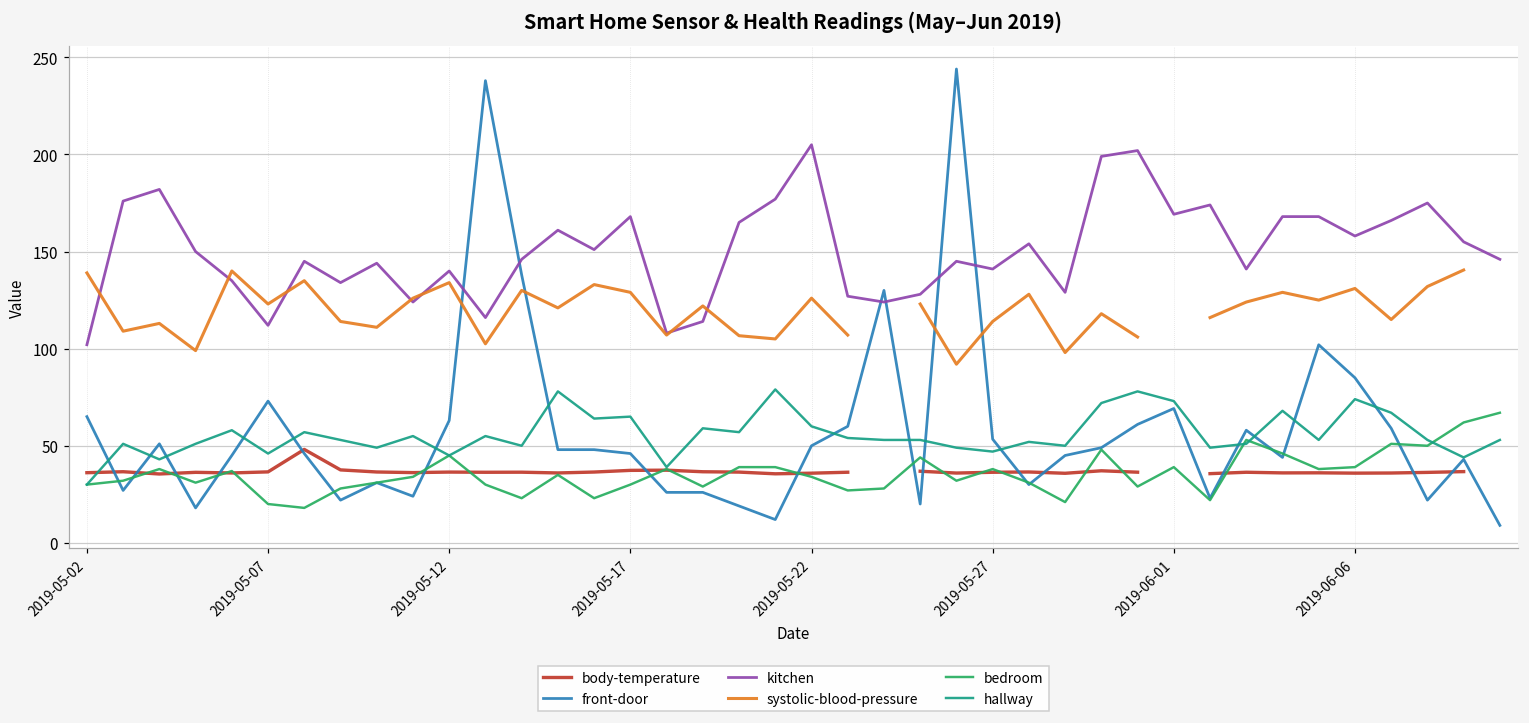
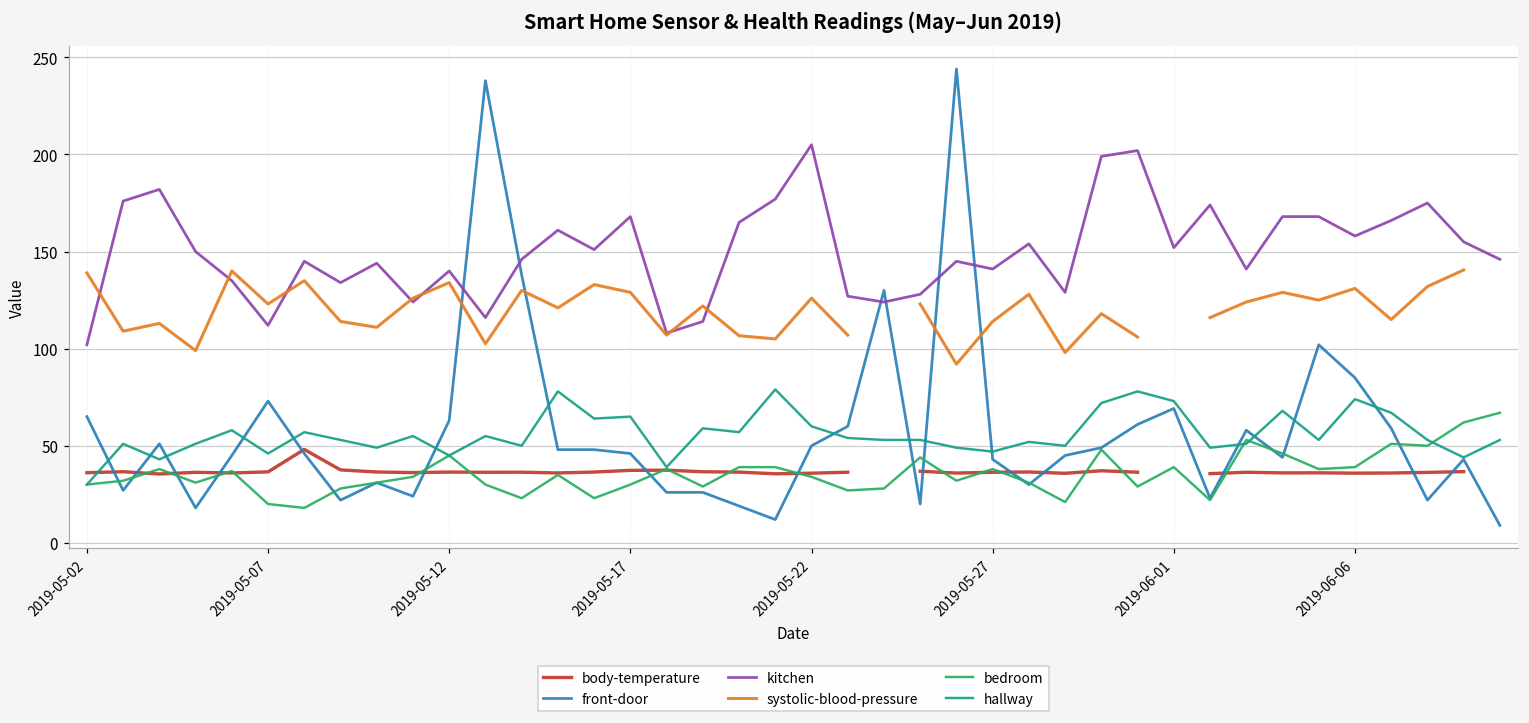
front-door, 2019-05-27: 53 -> 43
kitchen, 2019-06-01: 169 -> 152
